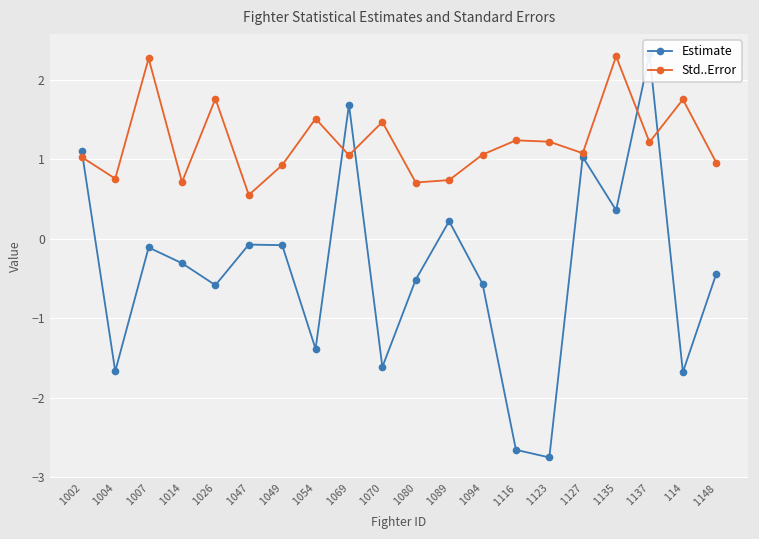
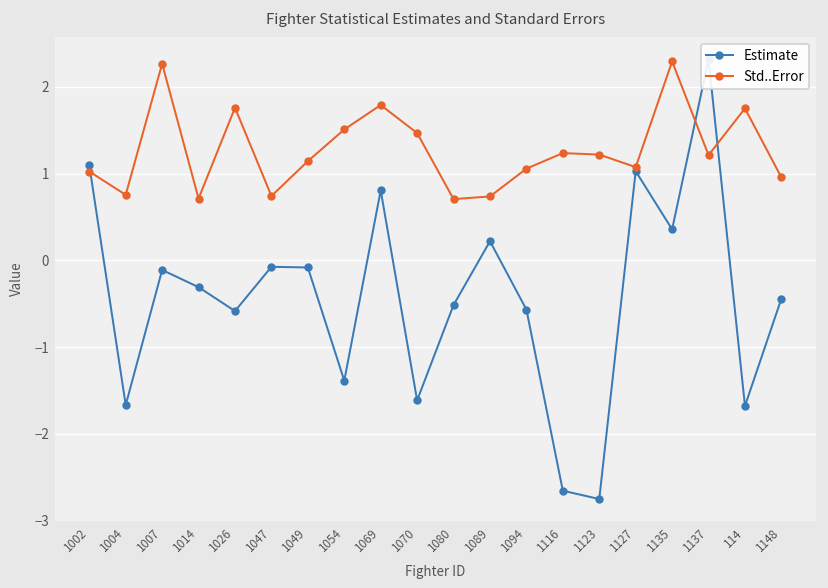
Std..Error, 1047: 0.5 -> 0.7
Std..Error, 1049: 0.9 -> 1.1
Estimate, 1069: 1.7 -> 0.8
Std..Error, 1069: 1.0 -> 1.8
